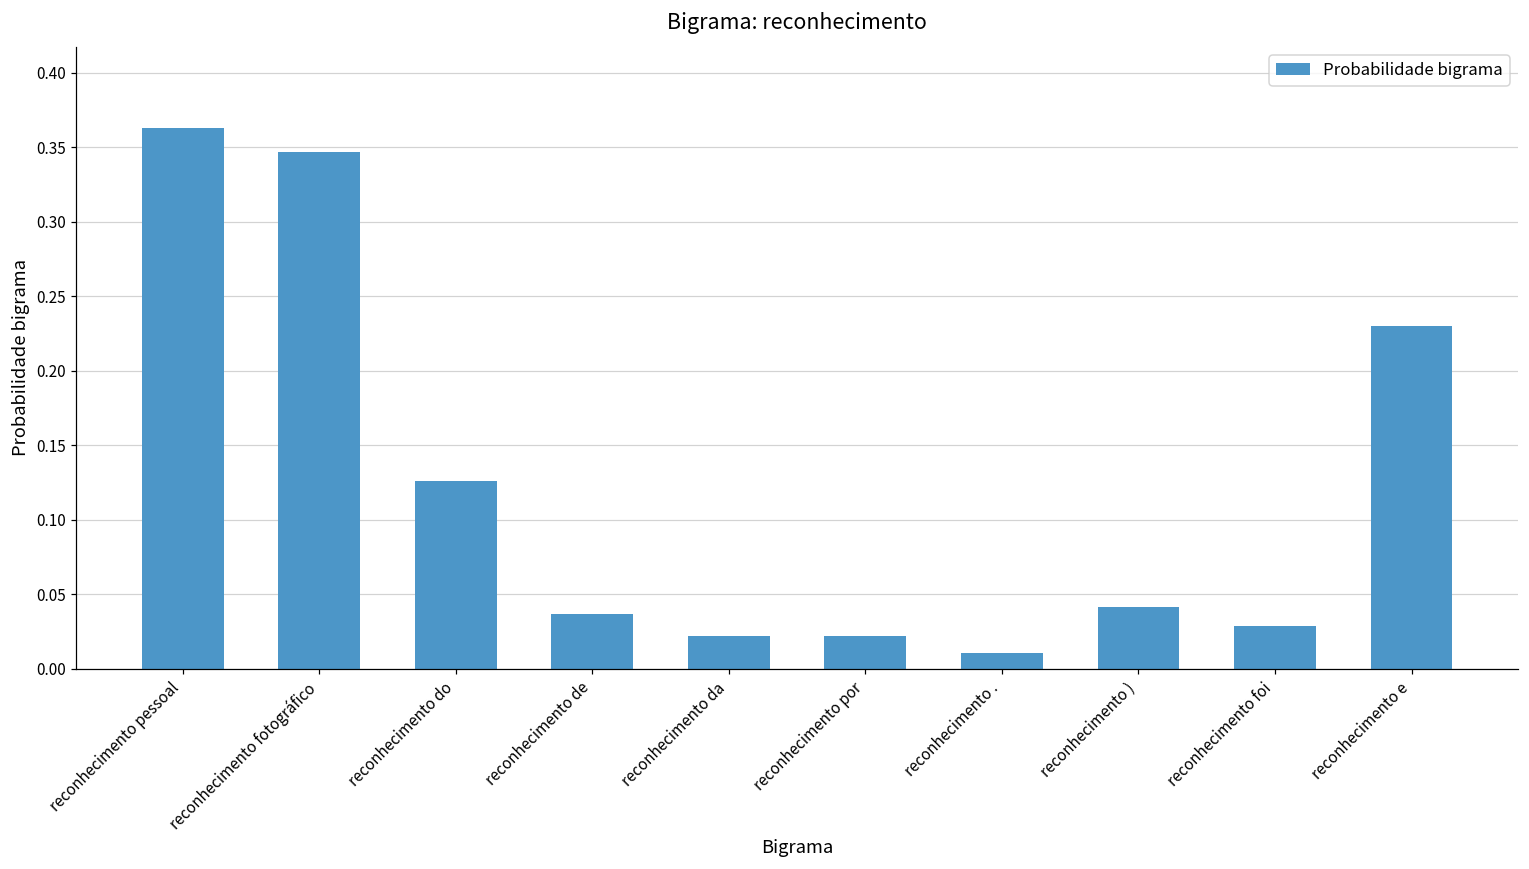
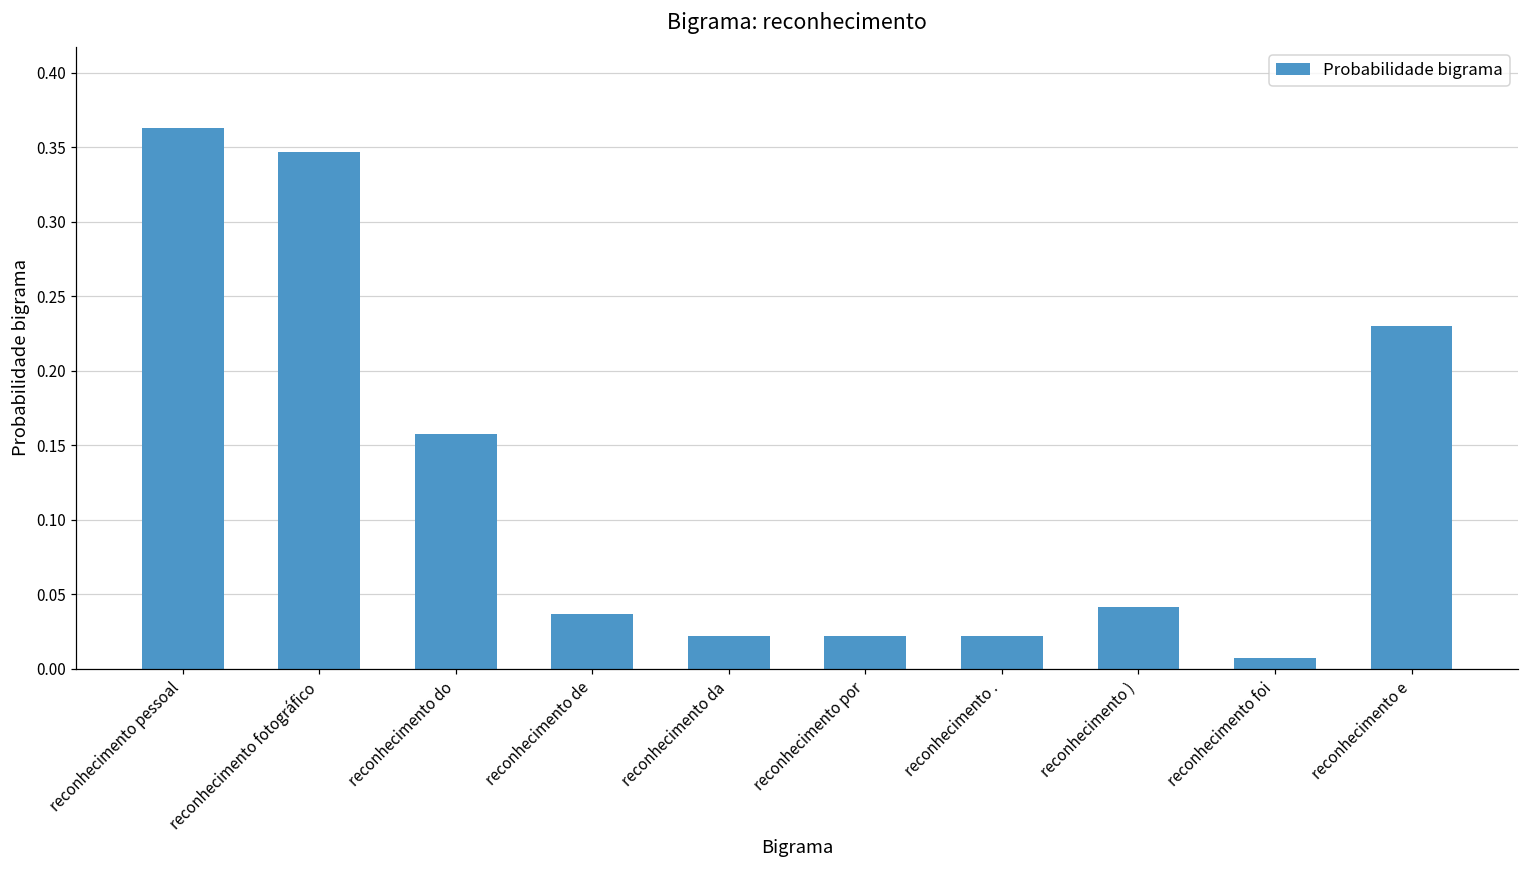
reconhecimento do: 0.126 -> 0.157
reconhecimento .: 0.010 -> 0.022
reconhecimento foi: 0.029 -> 0.007
